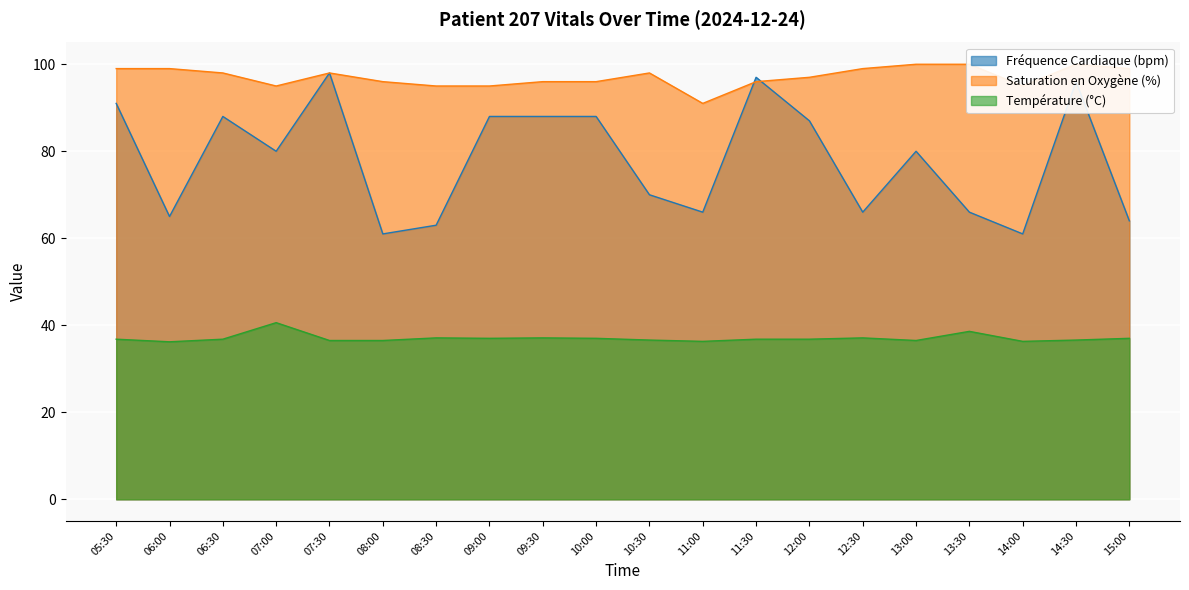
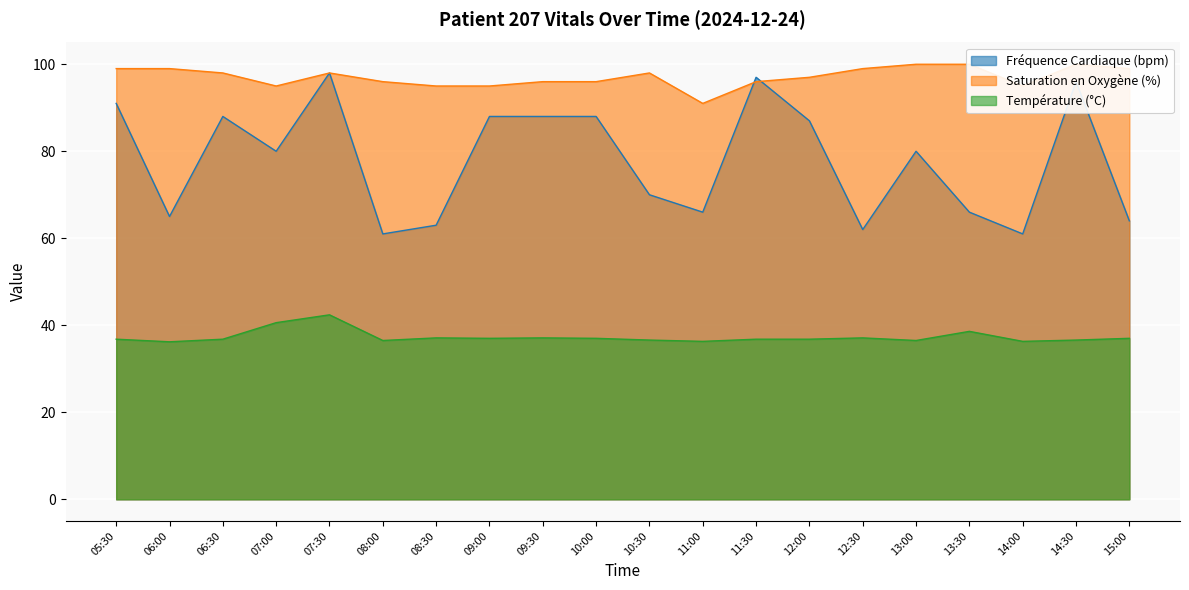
Température (°C), 07:30: 37 -> 42
Fréquence Cardiaque (bpm), 12:30: 66 -> 62
